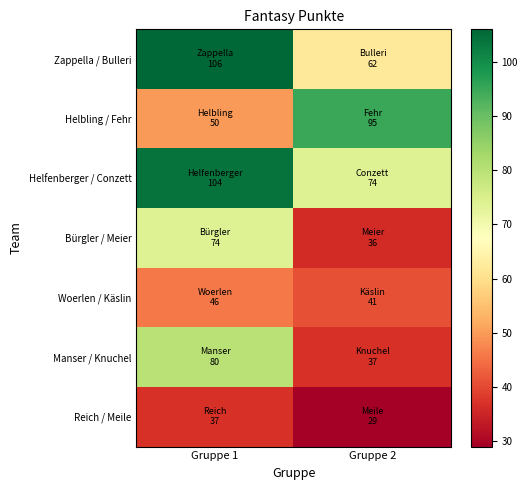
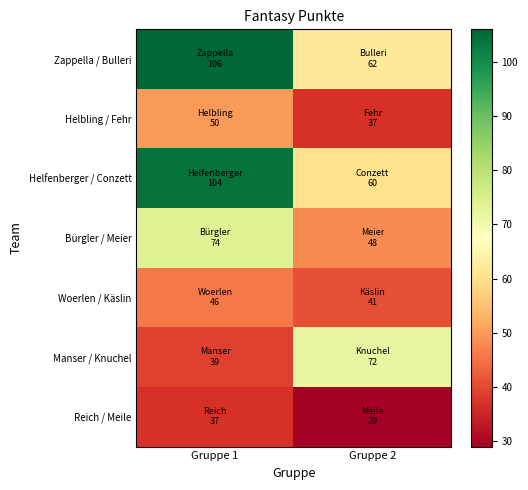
Helbling / Fehr, Gruppe 2: 95 -> 37
Helfenberger / Conzett, Gruppe 2: 74 -> 60
Bürgler / Meier, Gruppe 2: 36 -> 48
Manser / Knuchel, Gruppe 1: 80 -> 39
Manser / Knuchel, Gruppe 2: 37 -> 72
